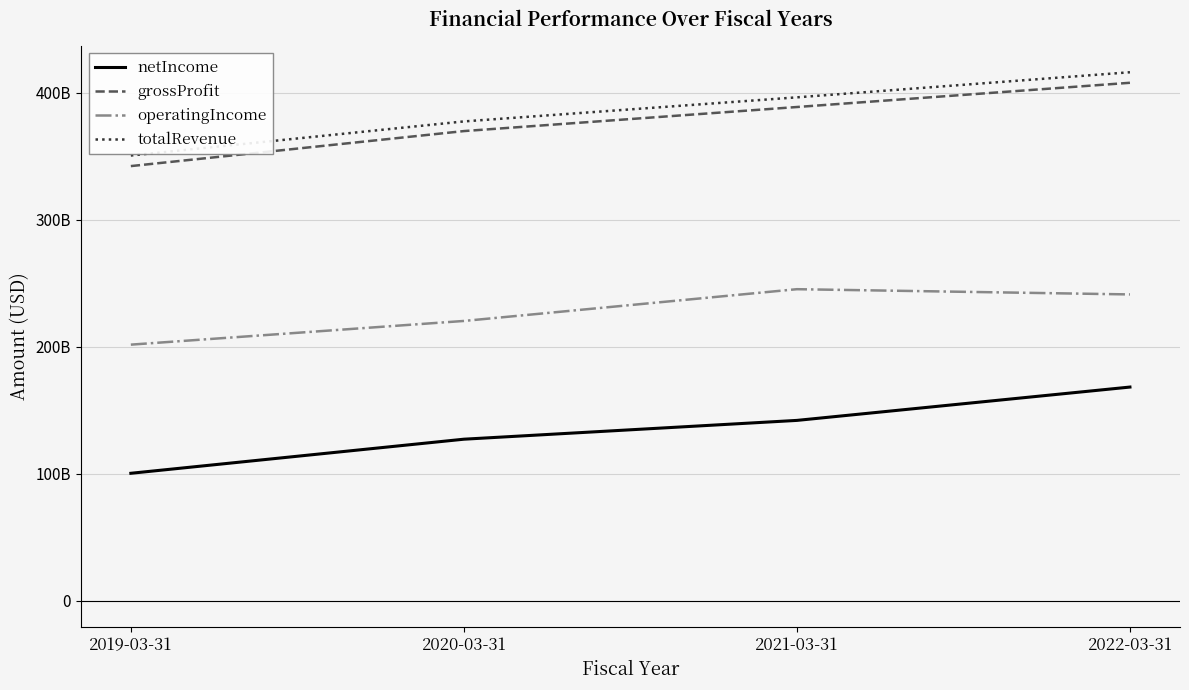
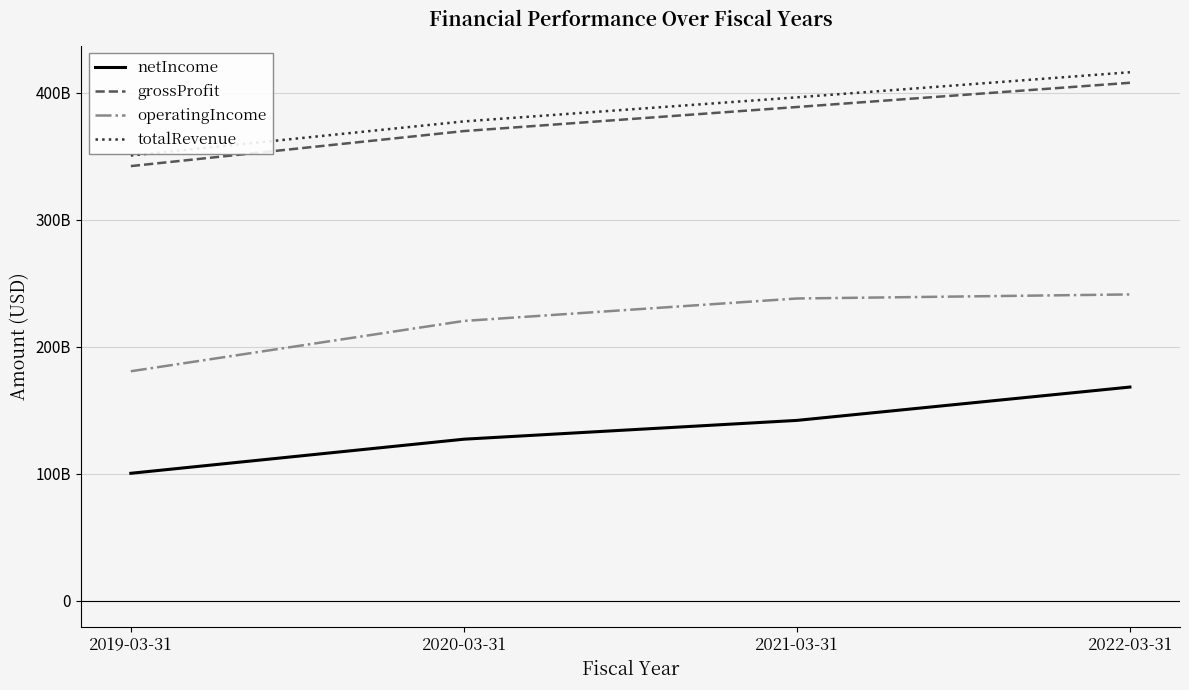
operatingIncome, 2019-03-31: 202000000000 -> 181000000000
operatingIncome, 2021-03-31: 245000000000 -> 238000000000
